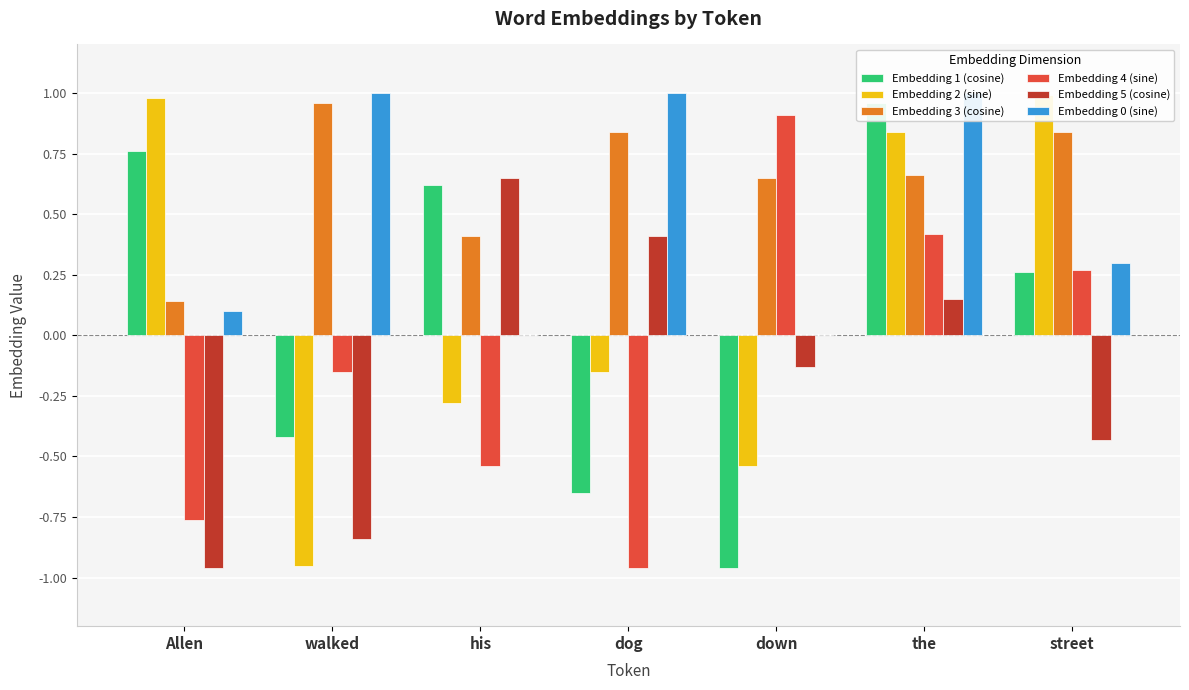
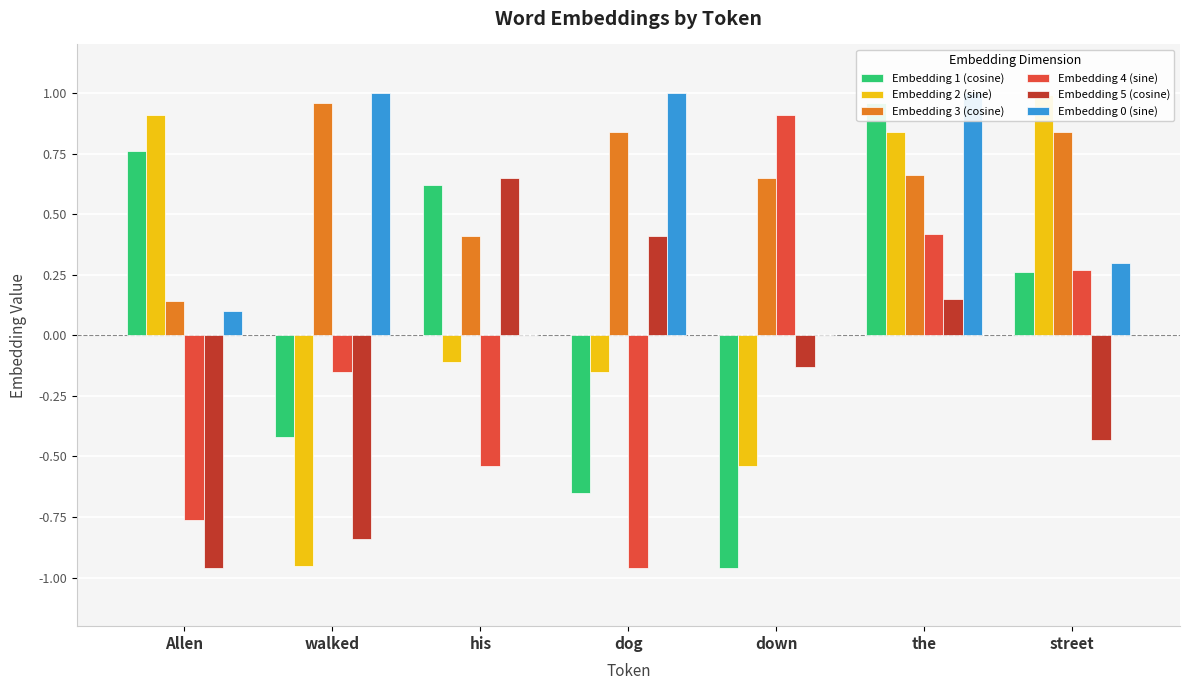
Embedding 2 (sine), Allen: 0.98 -> 0.91
Embedding 2 (sine), his: -0.28 -> -0.11
